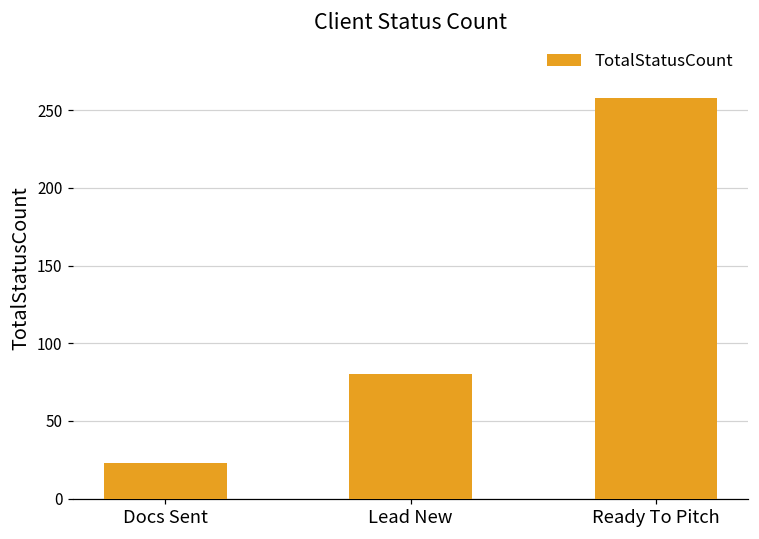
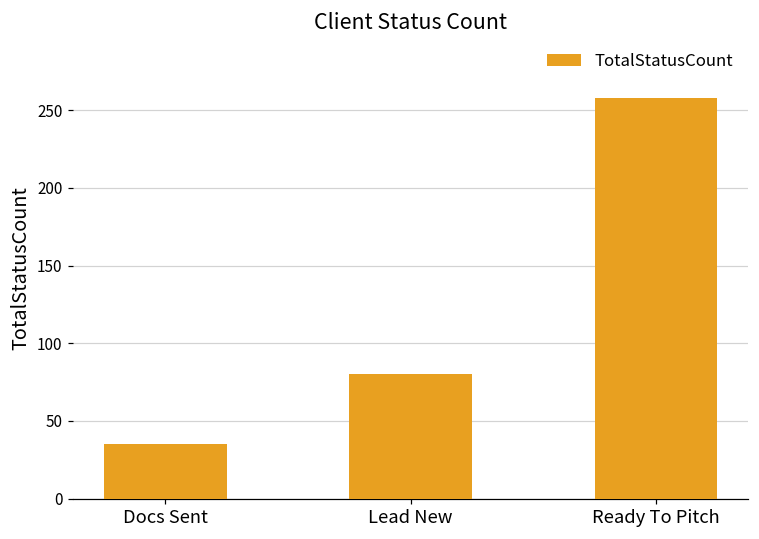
Docs Sent: 23 -> 35
